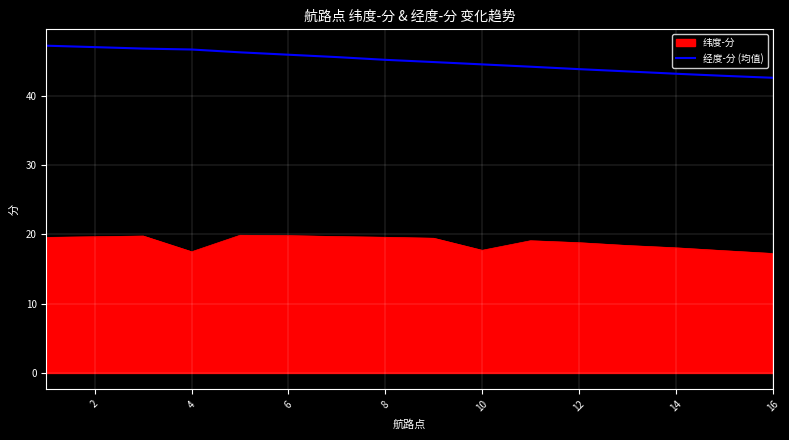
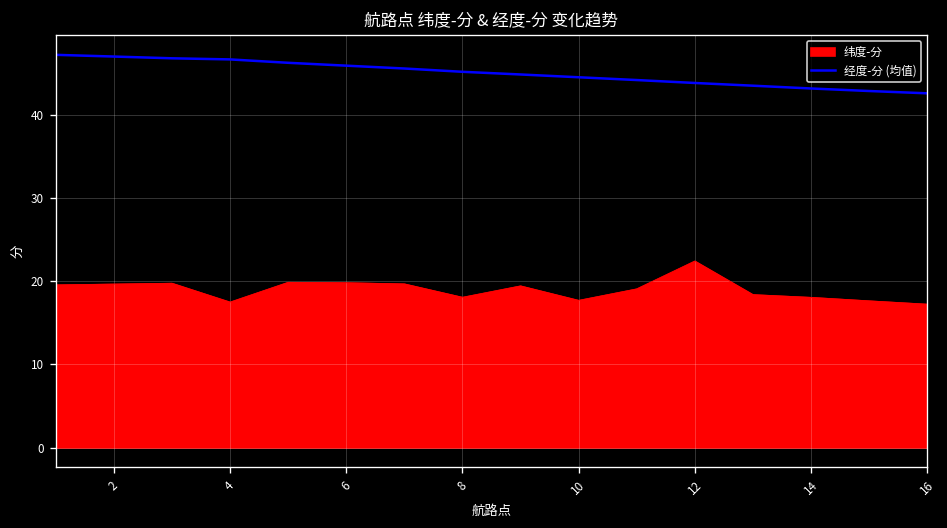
纬度-分, 8: 20 -> 18
纬度-分, 12: 19 -> 22
